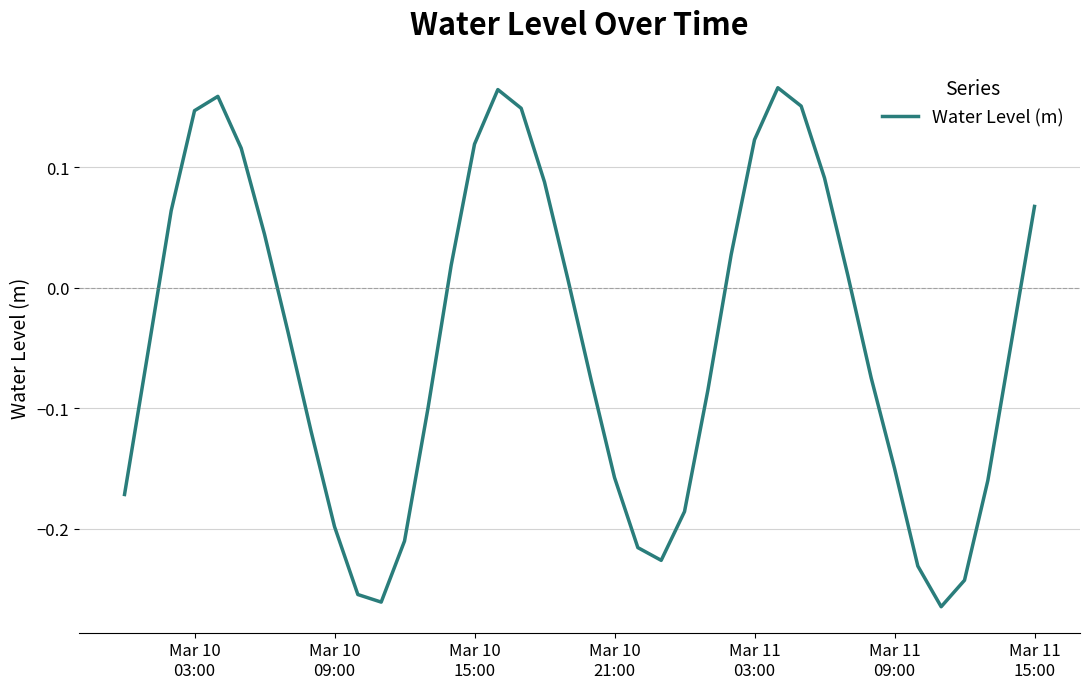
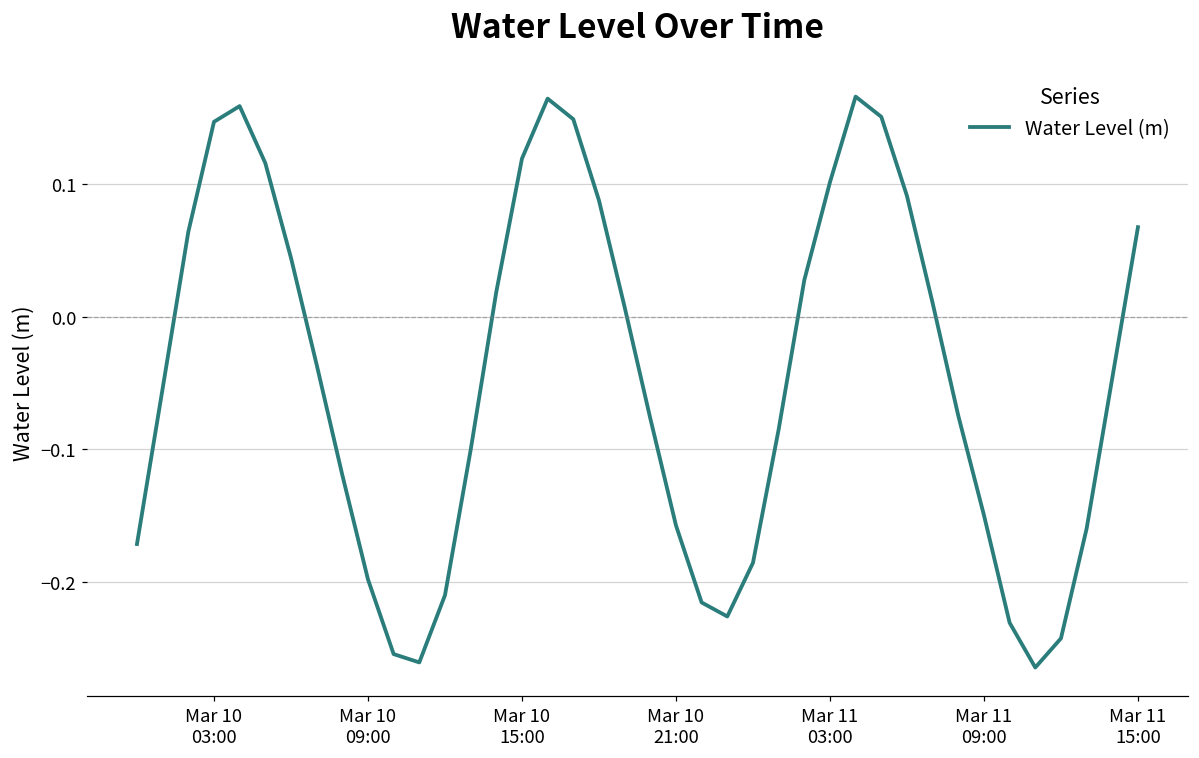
Mar 11 03:00: 0.123 -> 0.101
